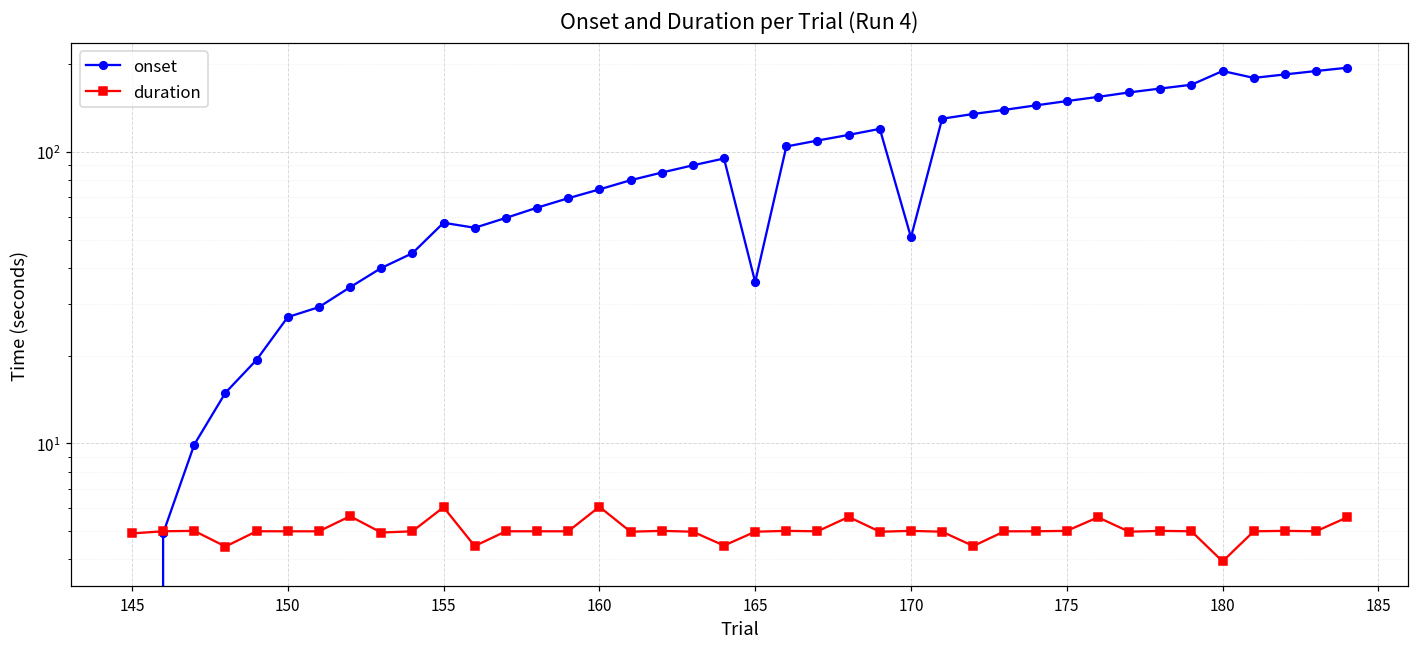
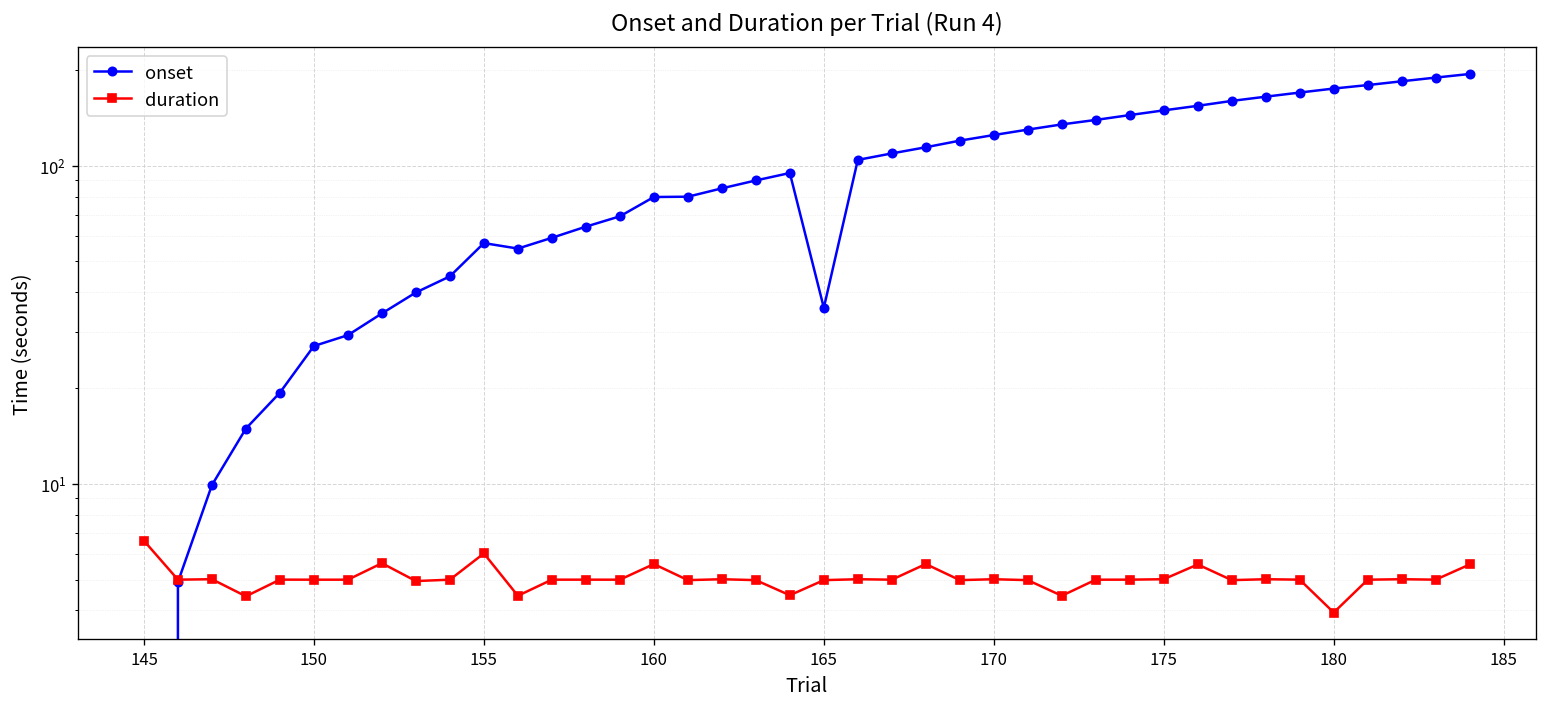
duration, 145: 4.9 -> 6.6
onset, 160: 74 -> 80
duration, 160: 6.1 -> 5.6
onset, 170: 51 -> 120
onset, 180: 190 -> 170
